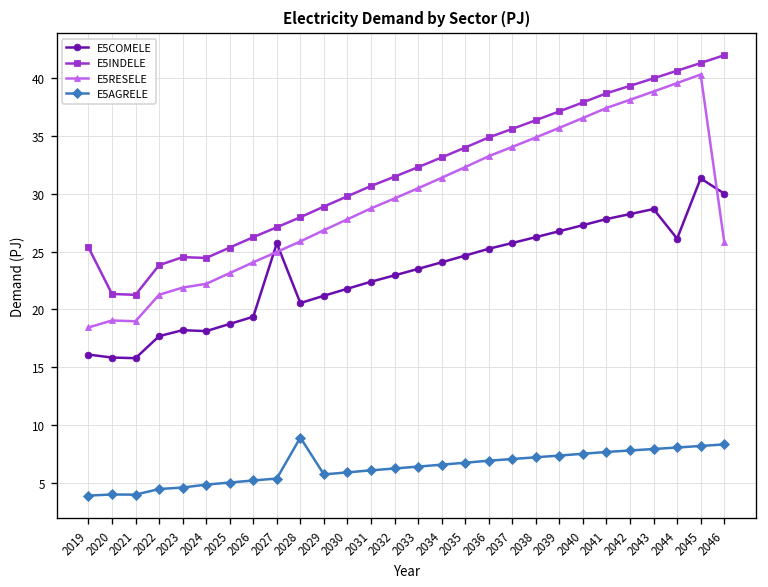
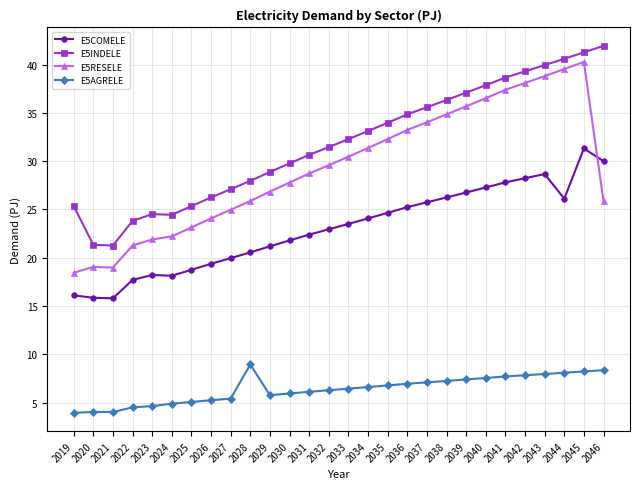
E5COMELE, 2027: 26 -> 20
